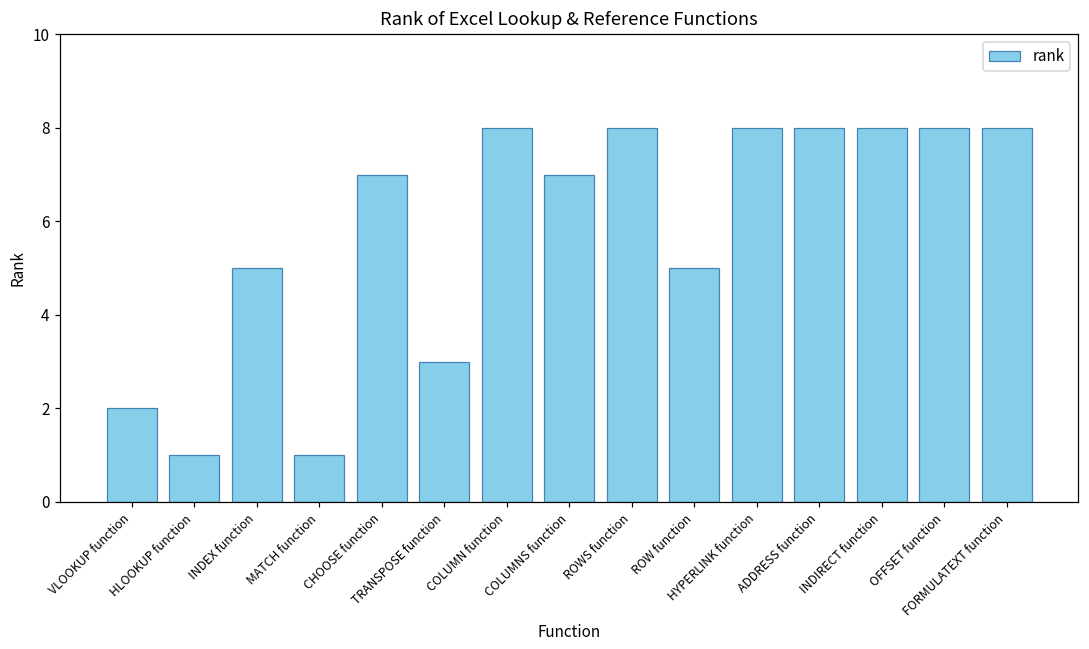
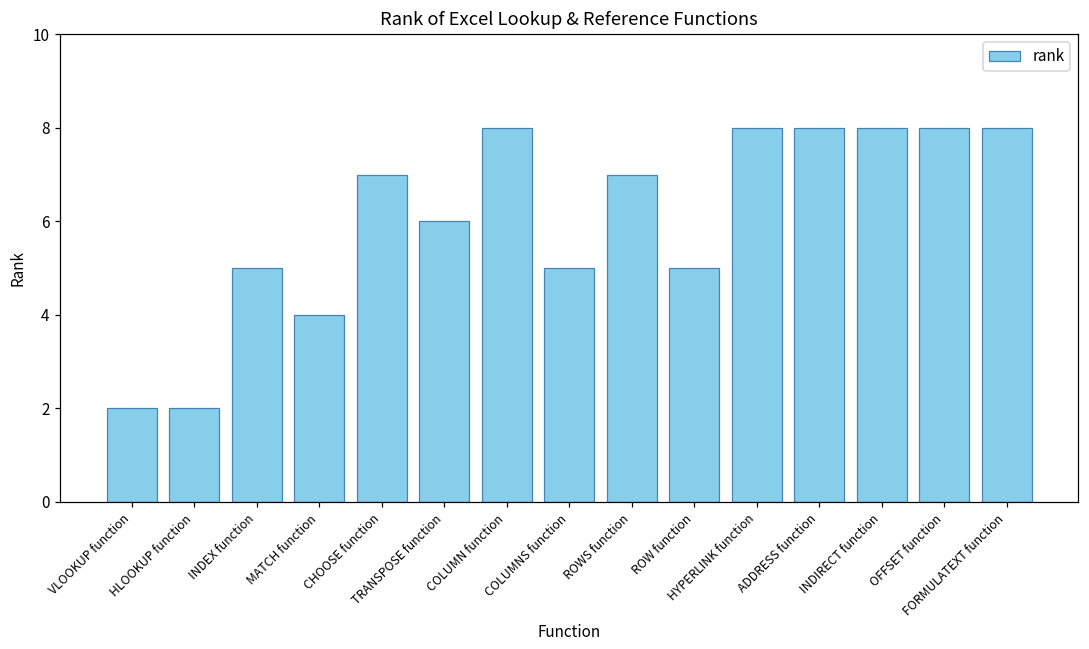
HLOOKUP function: 1 -> 2
MATCH function: 1 -> 4
TRANSPOSE function: 3 -> 6
COLUMNS function: 7 -> 5
ROWS function: 8 -> 7
